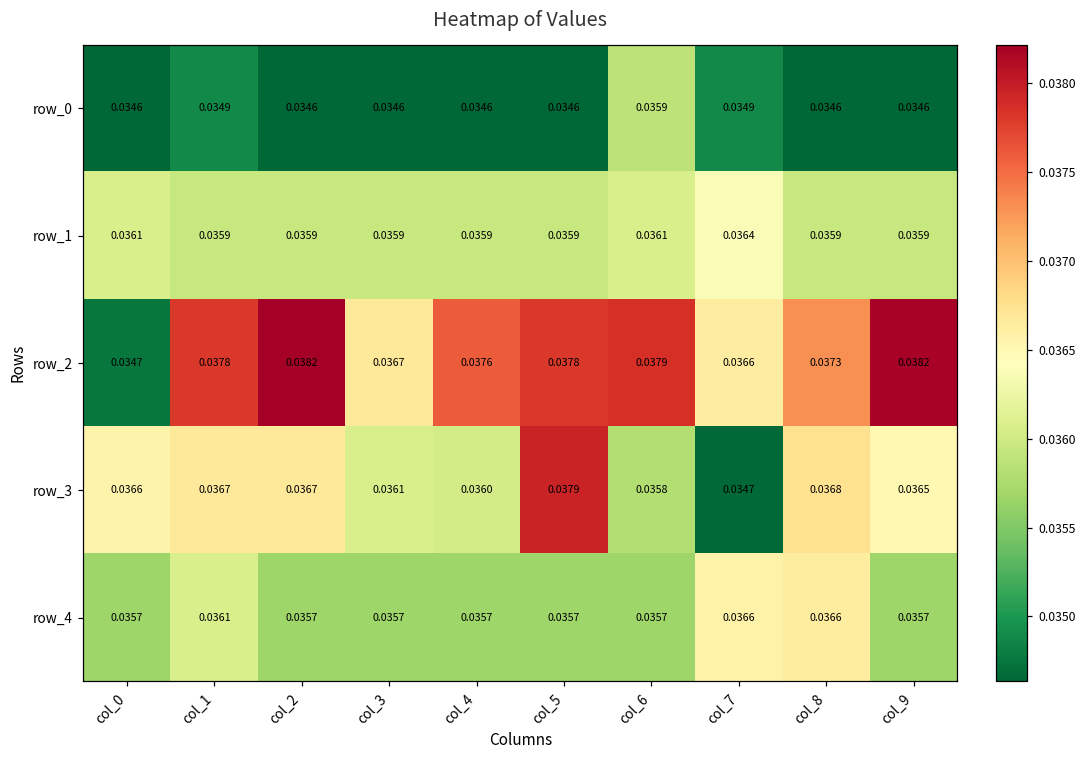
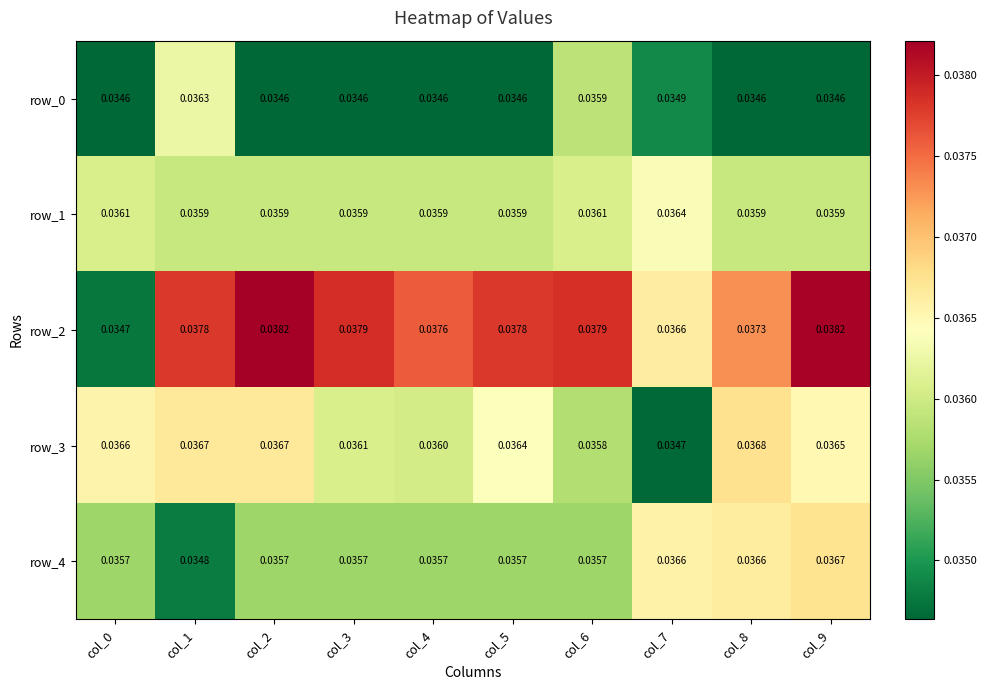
row_0, col_1: 0.0349 -> 0.0363
row_2, col_3: 0.0367 -> 0.0379
row_3, col_5: 0.0379 -> 0.0364
row_4, col_1: 0.0361 -> 0.0348
row_4, col_9: 0.0357 -> 0.0367
